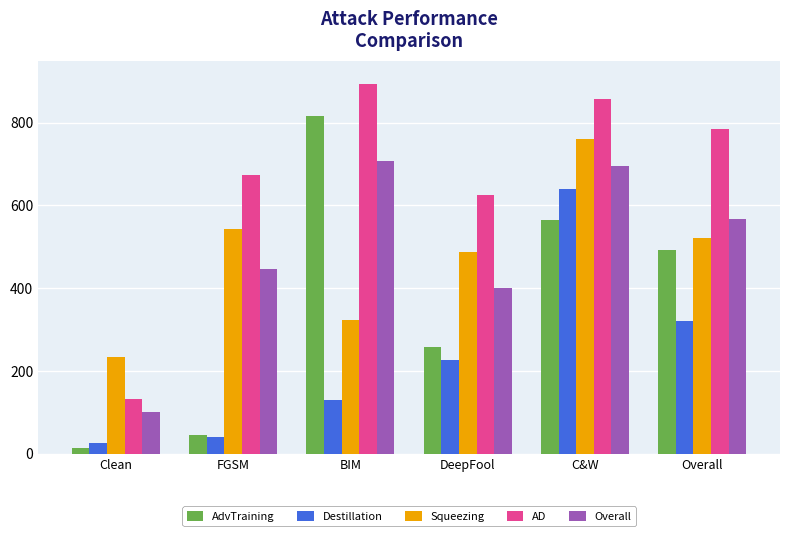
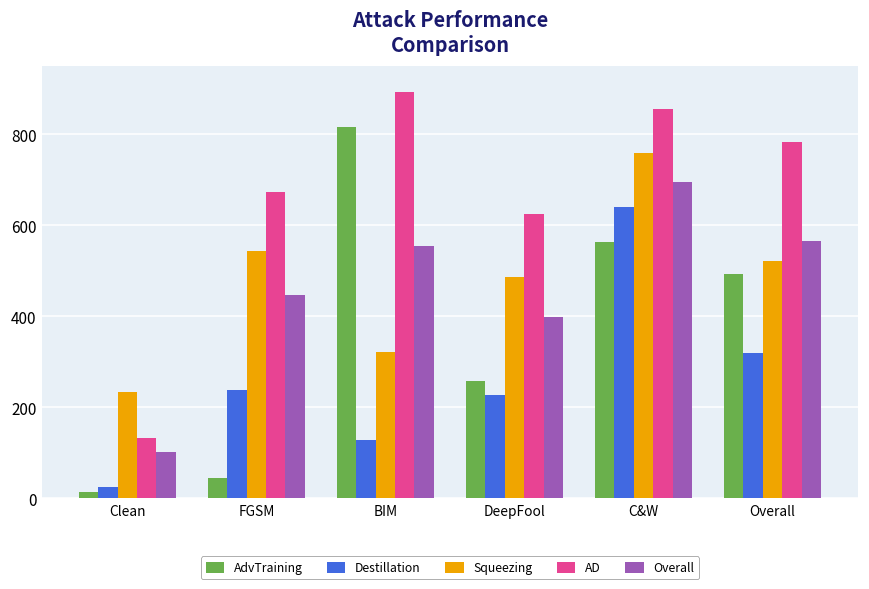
Destillation, FGSM: 40 -> 240
Overall, BIM: 710 -> 560
